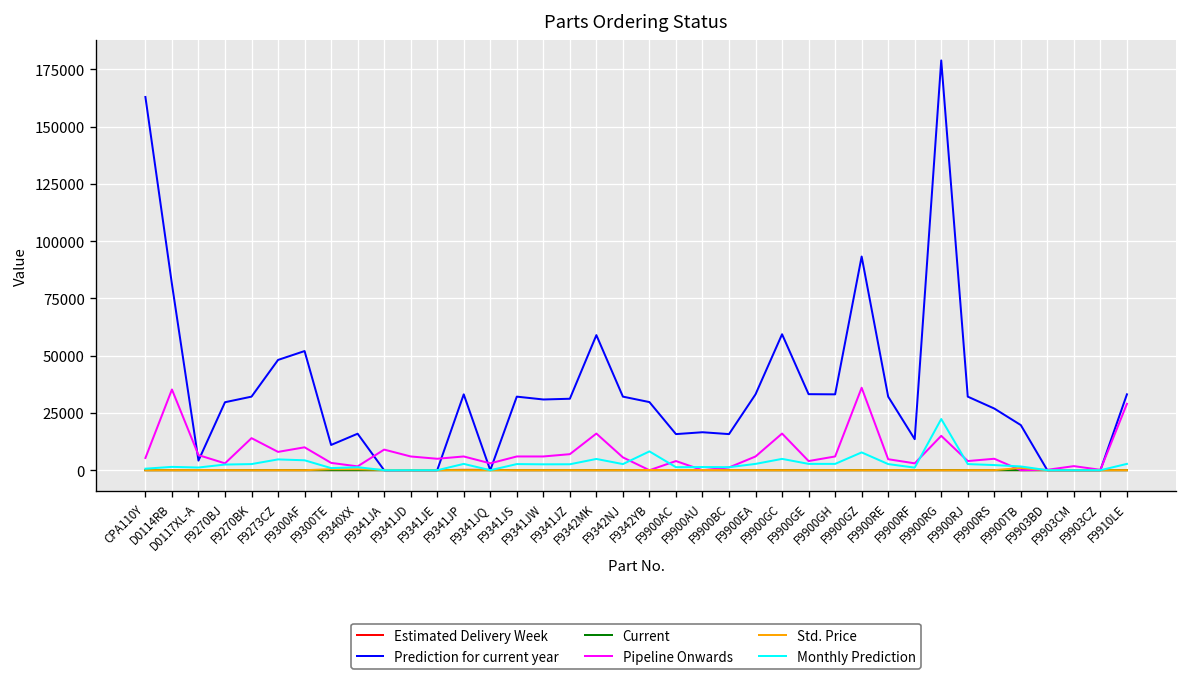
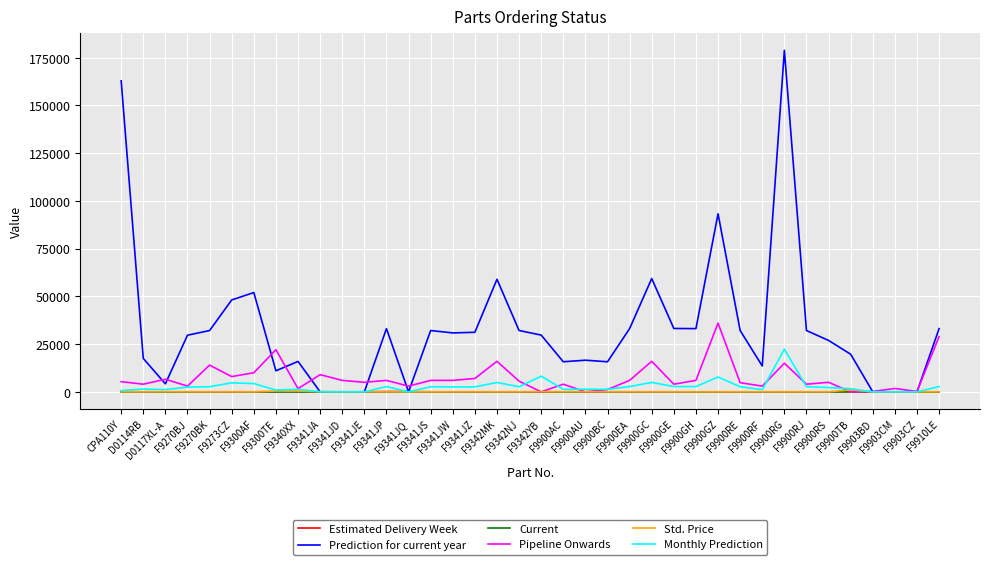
Prediction for current year, D0114RB: 81000 -> 17000
Pipeline Onwards, D0114RB: 35000 -> 4000
Pipeline Onwards, F9300TE: 3000 -> 22000
